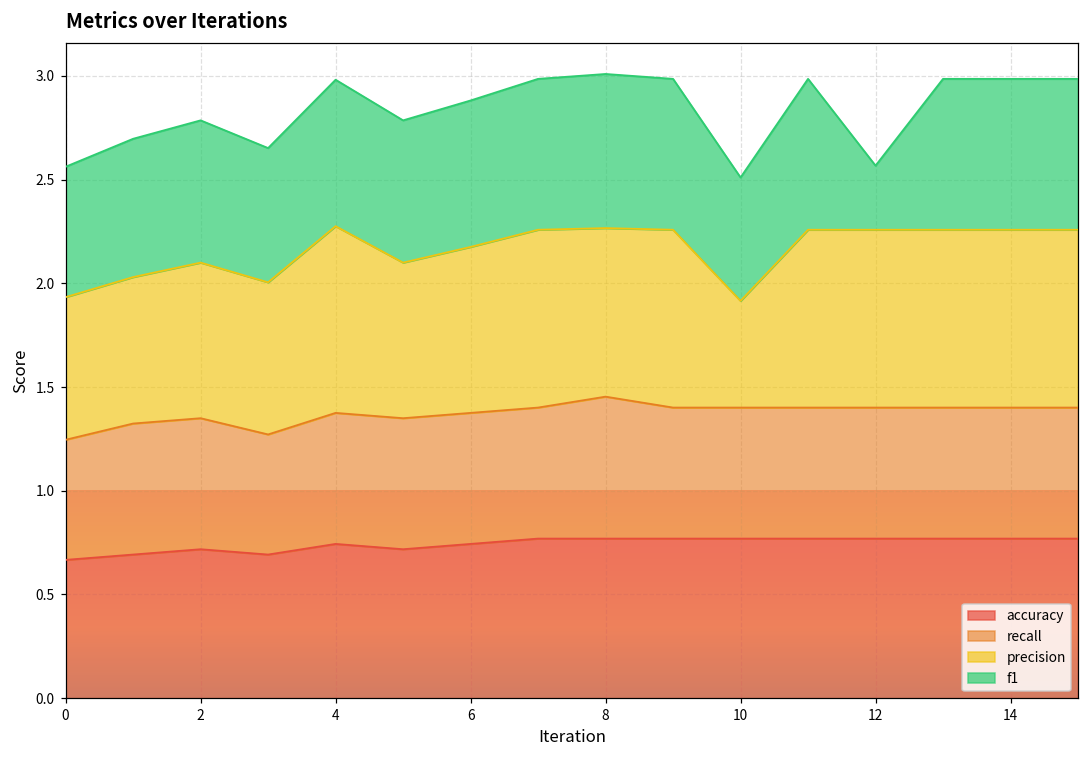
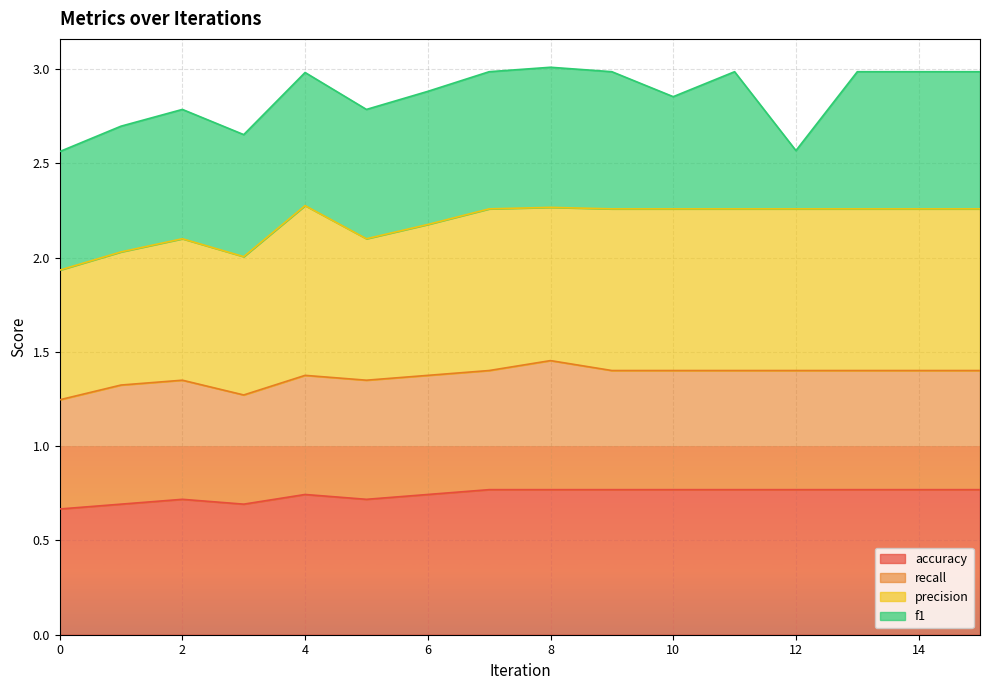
precision, 10: 0.51 -> 0.86
